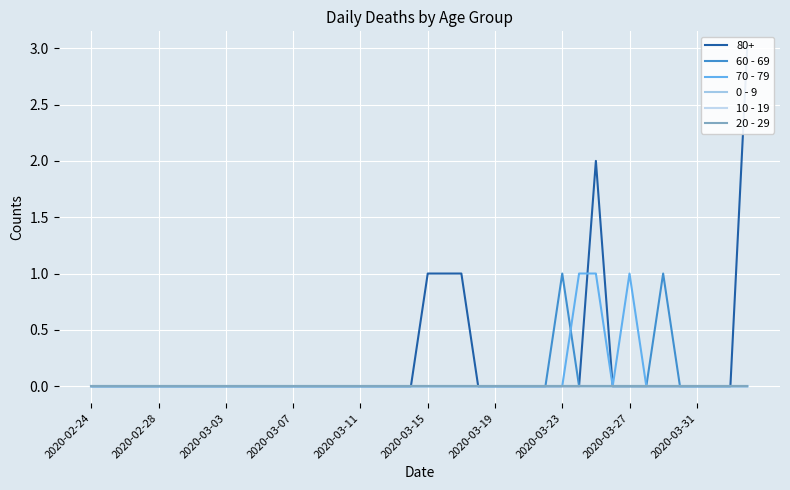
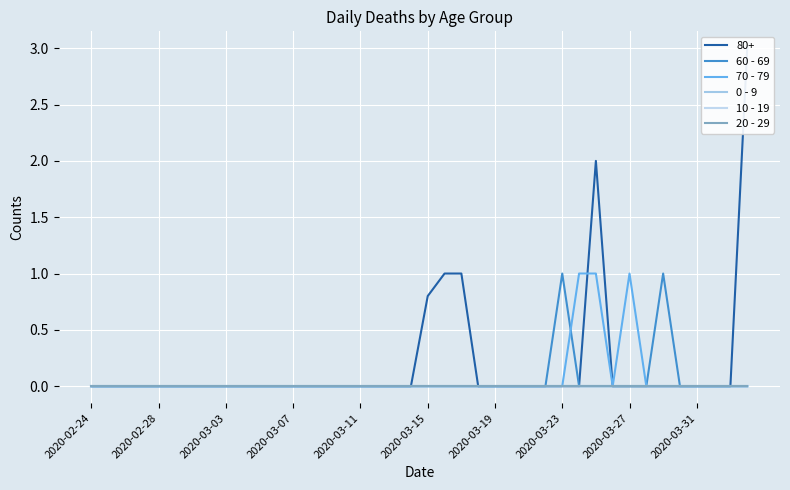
80+, 2020-03-15: 1.0 -> 0.8
